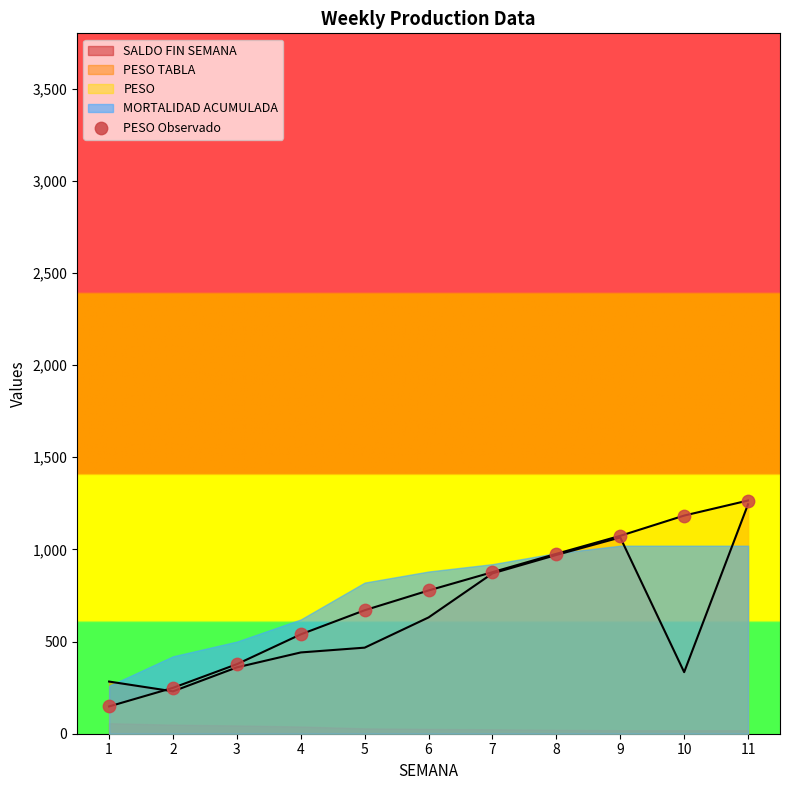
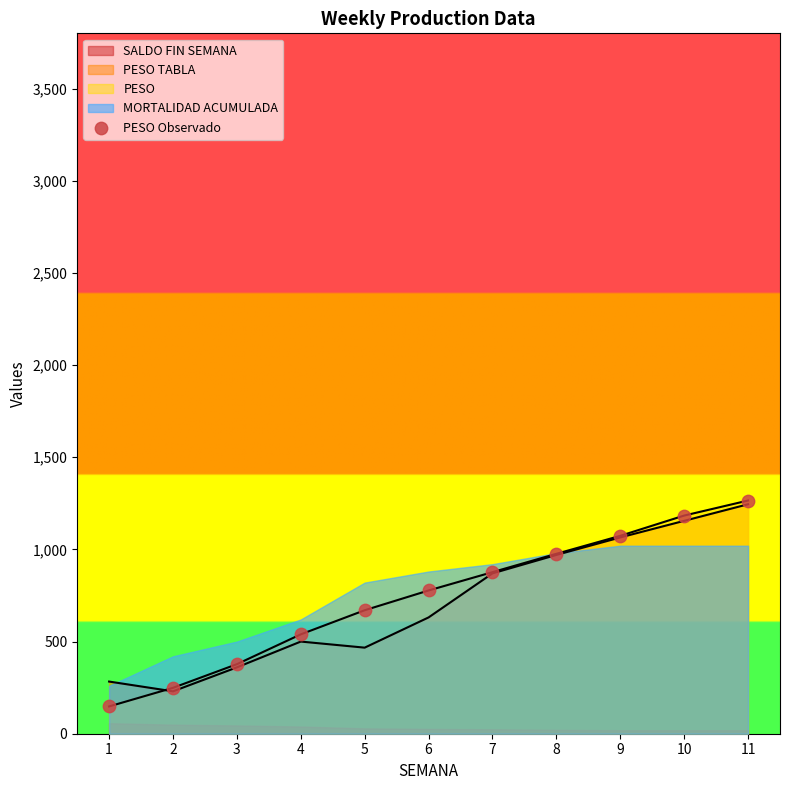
PESO TABLA, 4: 440 -> 500
PESO TABLA, 10: 330 -> 1,160
